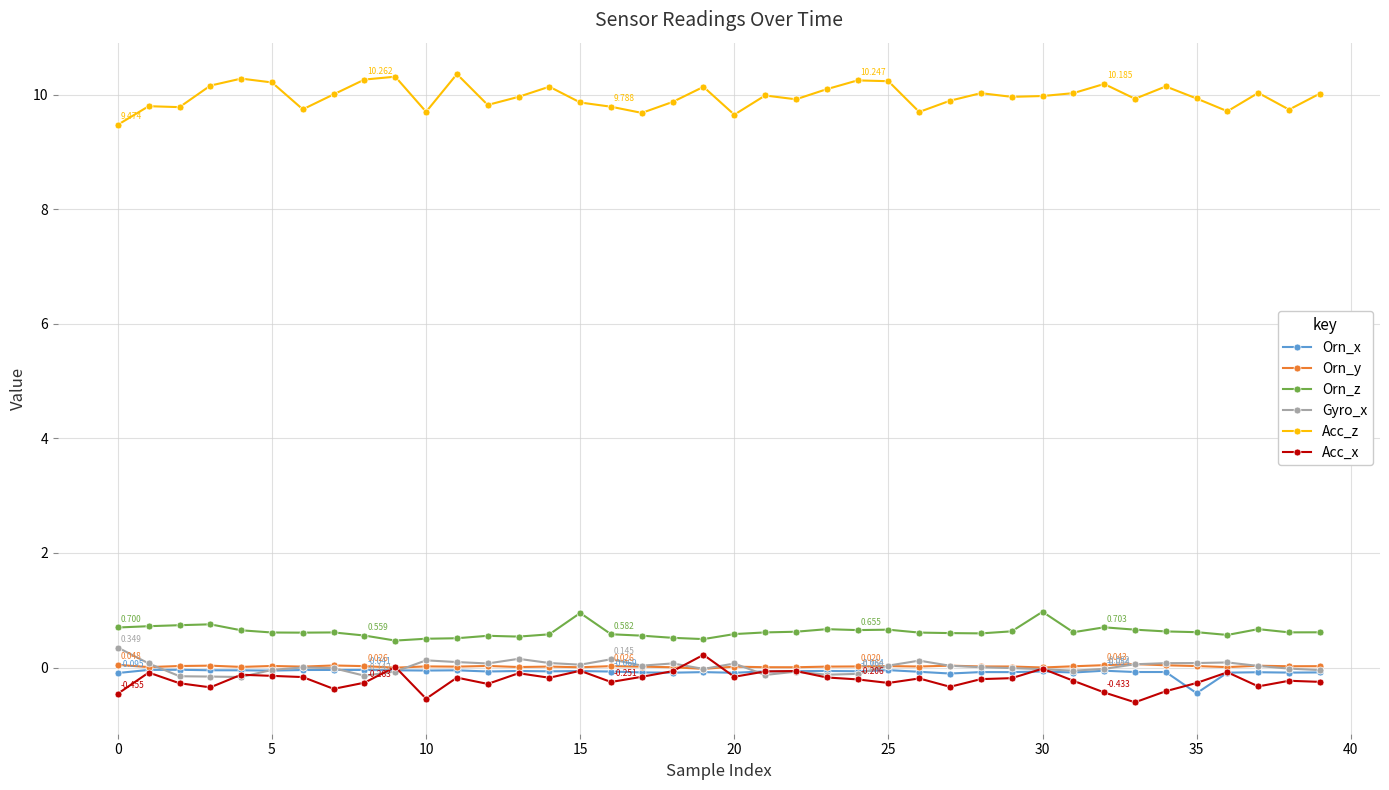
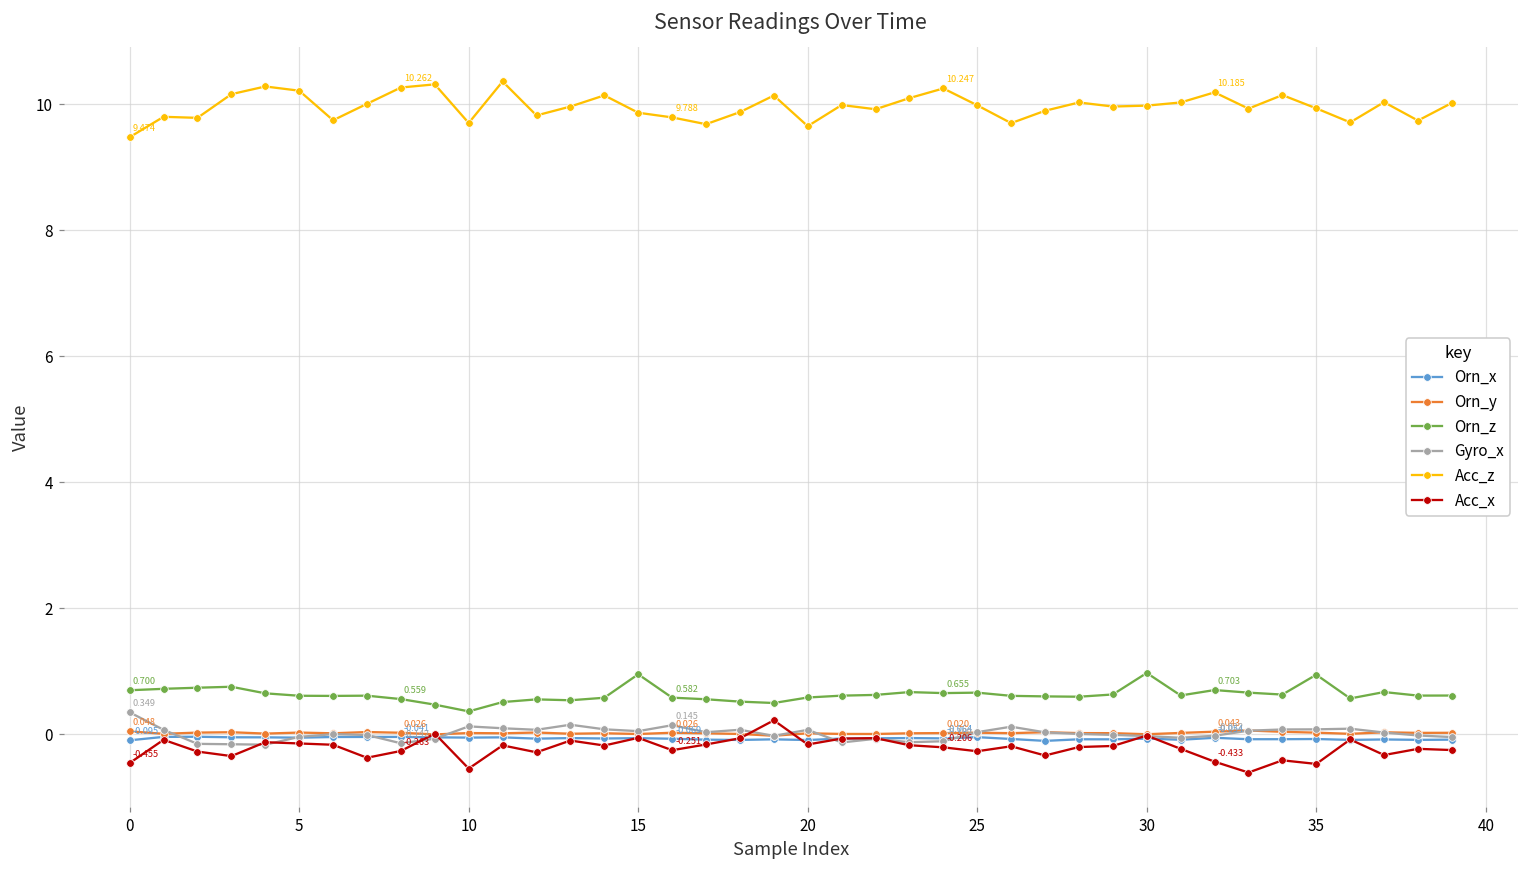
Orn_z, 10: 0.5 -> 0.4
Acc_z, 25: 10.2 -> 10.0
Orn_x, 35: -0.4 -> -0.1
Orn_z, 35: 0.6 -> 0.9
Acc_x, 35: -0.3 -> -0.5
